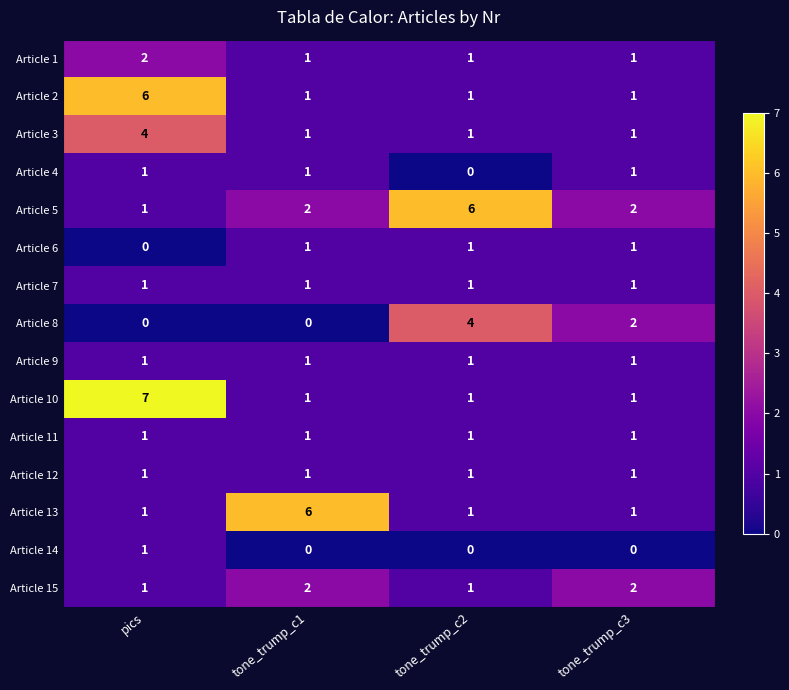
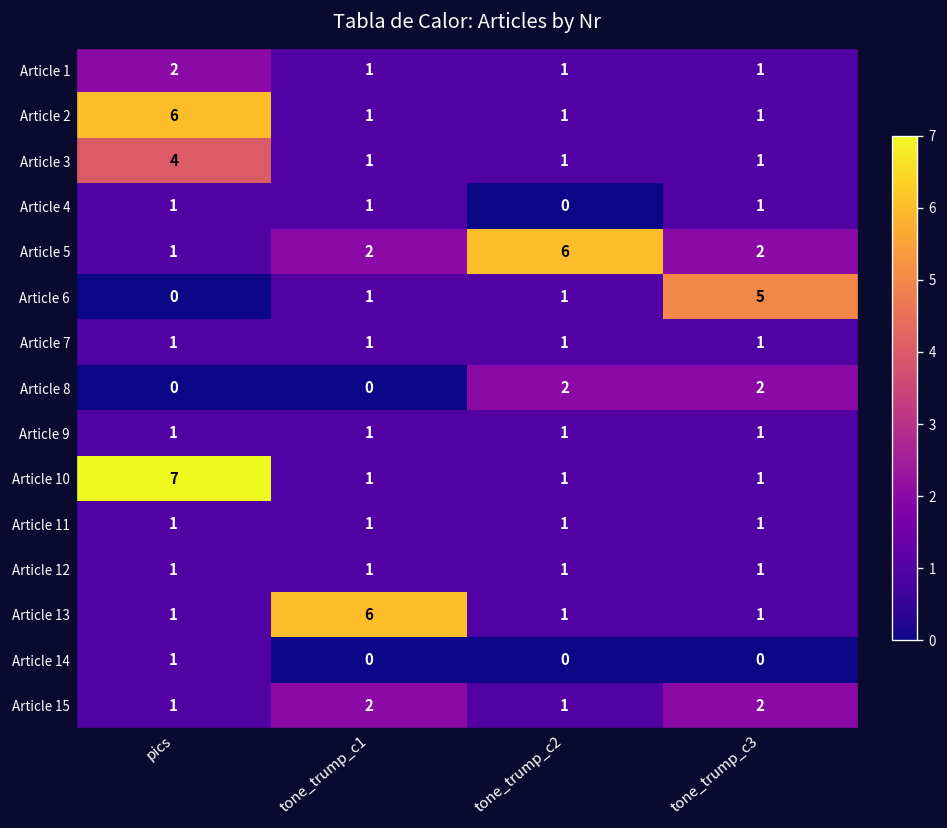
Article 6, tone_trump_c3: 1 -> 5
Article 8, tone_trump_c2: 4 -> 2
